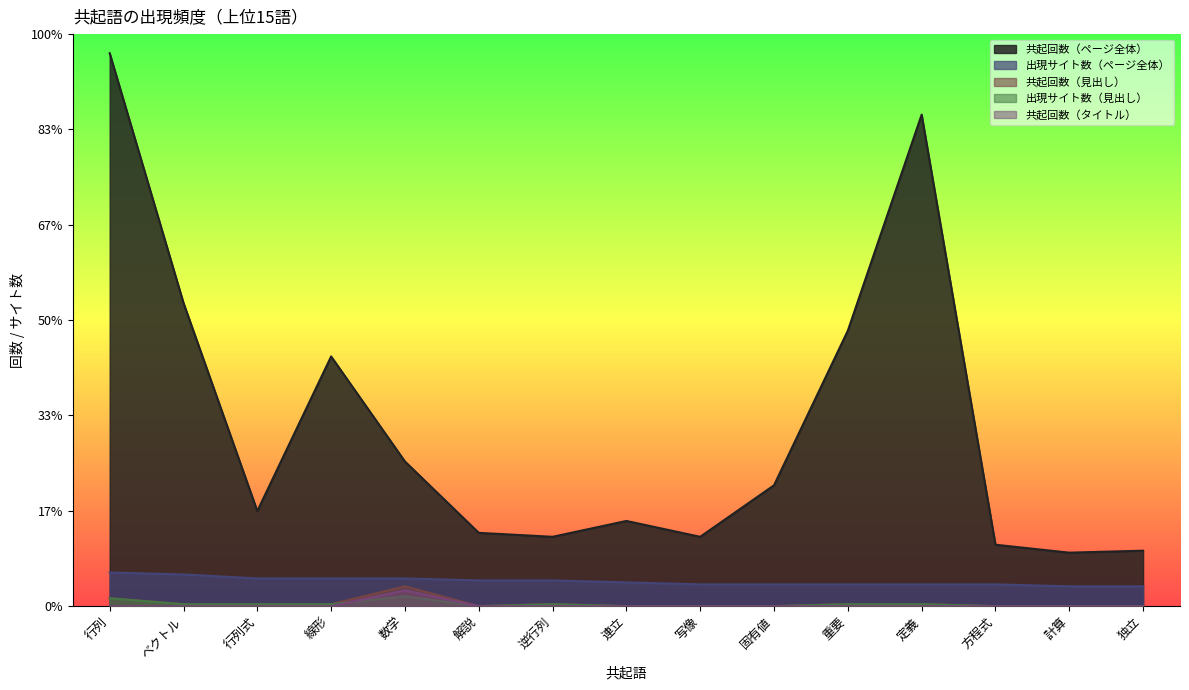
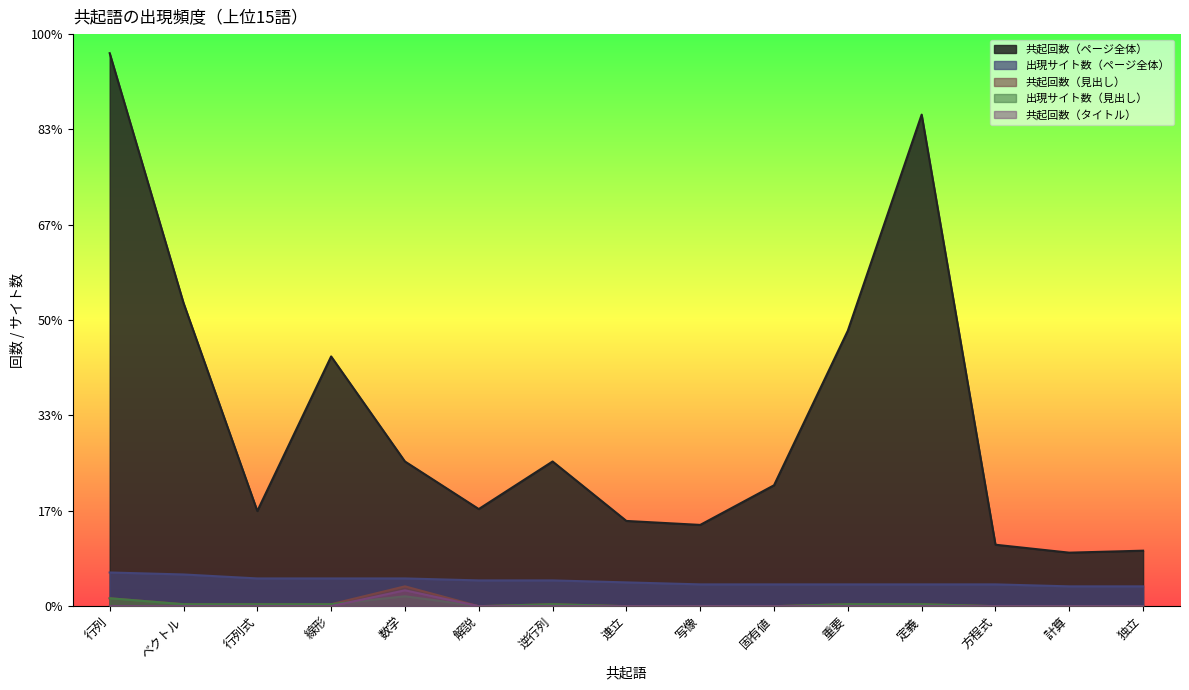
共起回数（ページ全体）, 解説: 13% -> 17%
共起回数（ページ全体）, 逆行列: 12% -> 25%
共起回数（ページ全体）, 写像: 12% -> 14%
